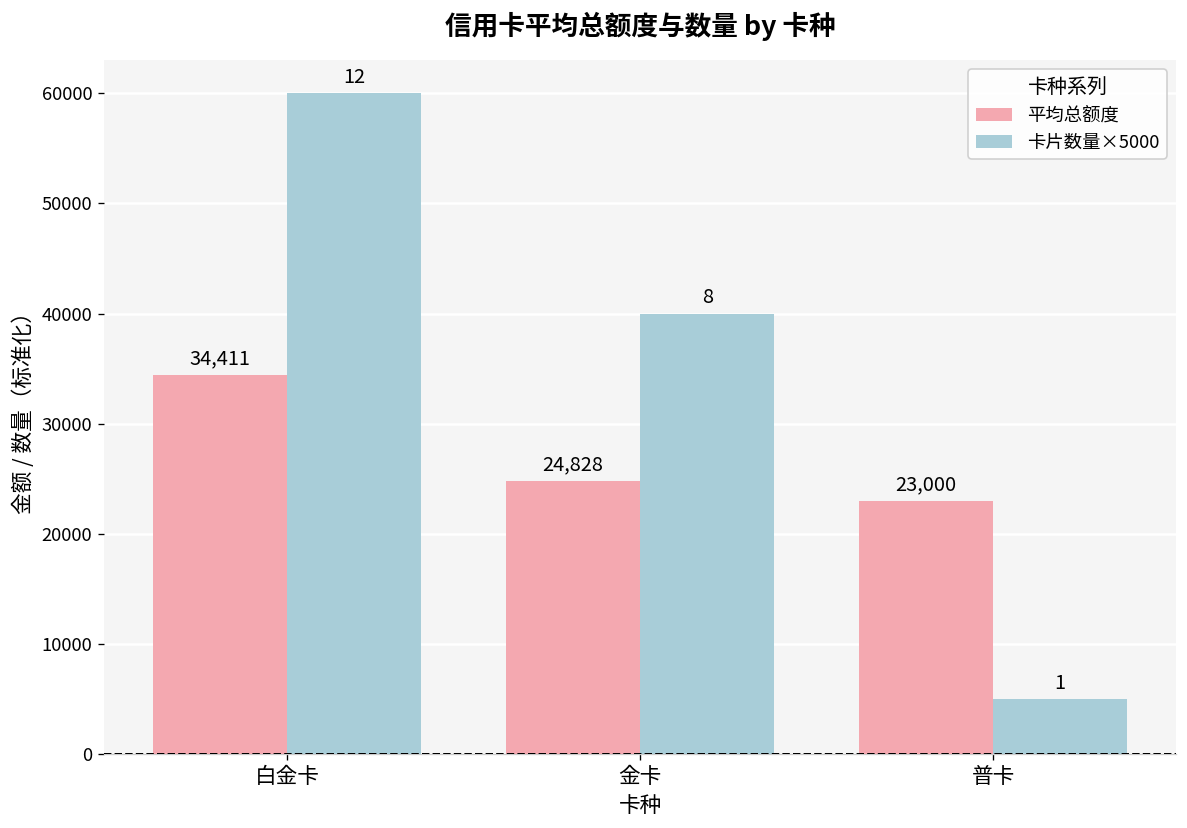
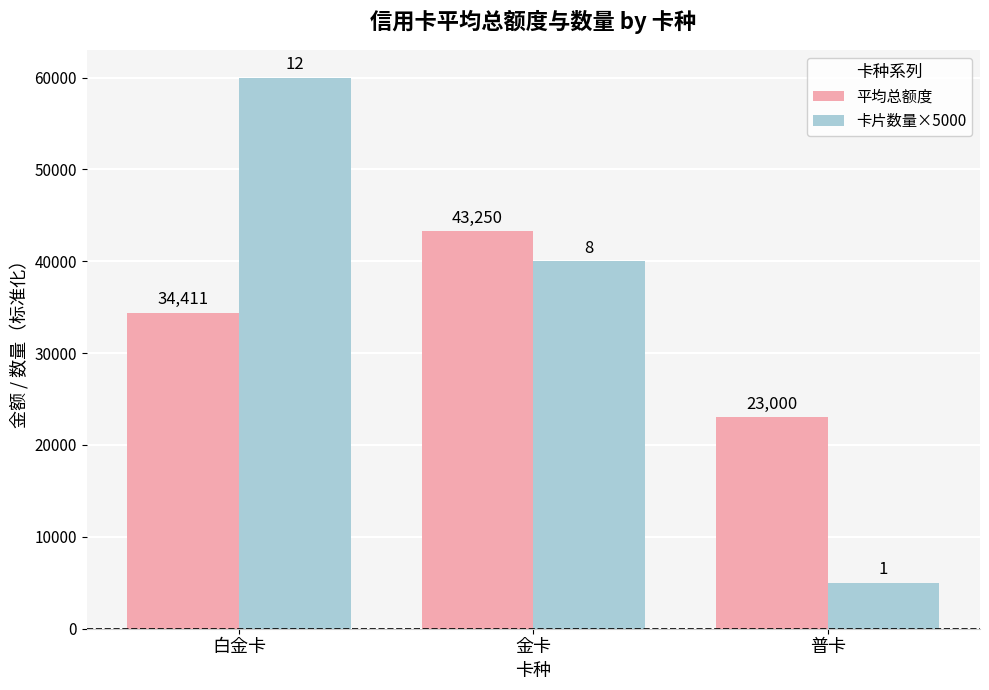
平均总额度, 金卡: 24,828 -> 43,250
